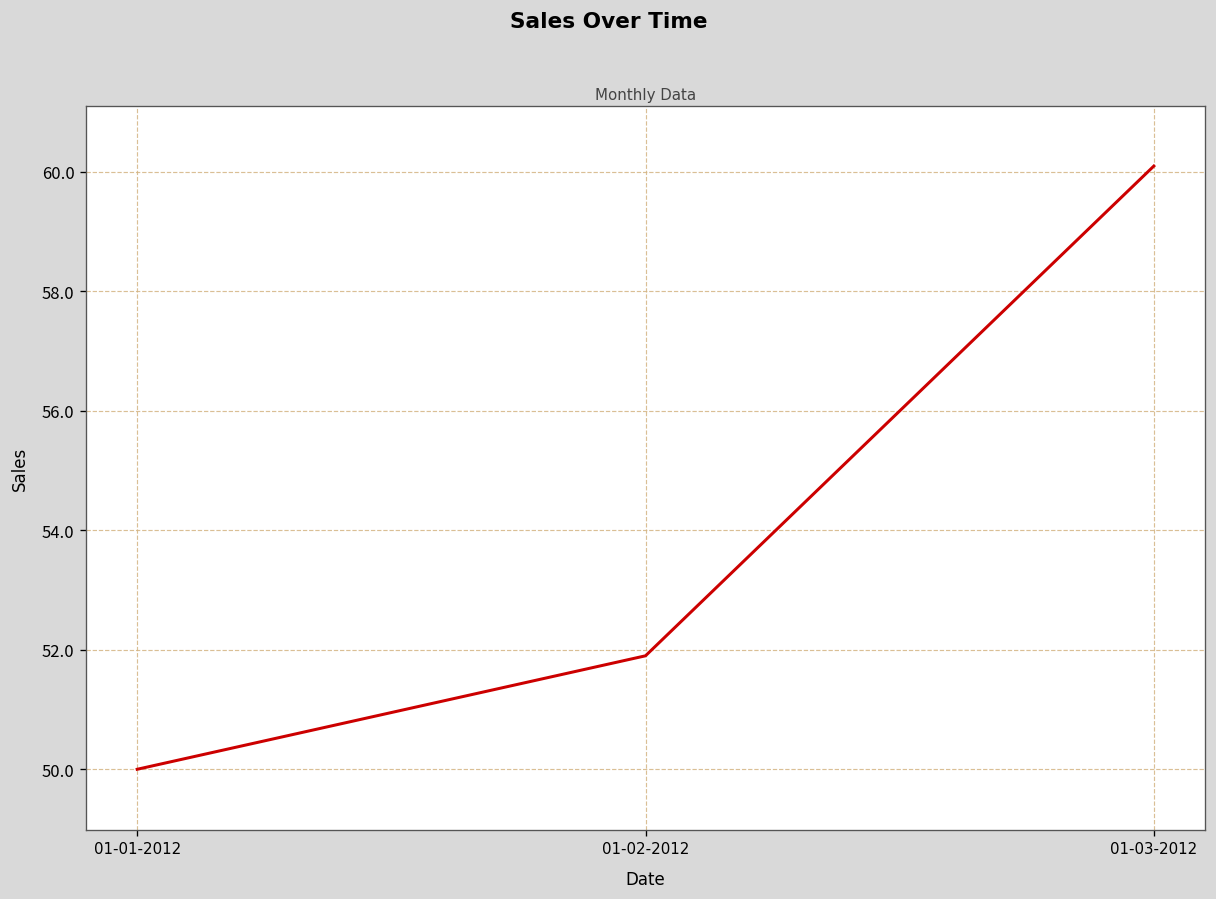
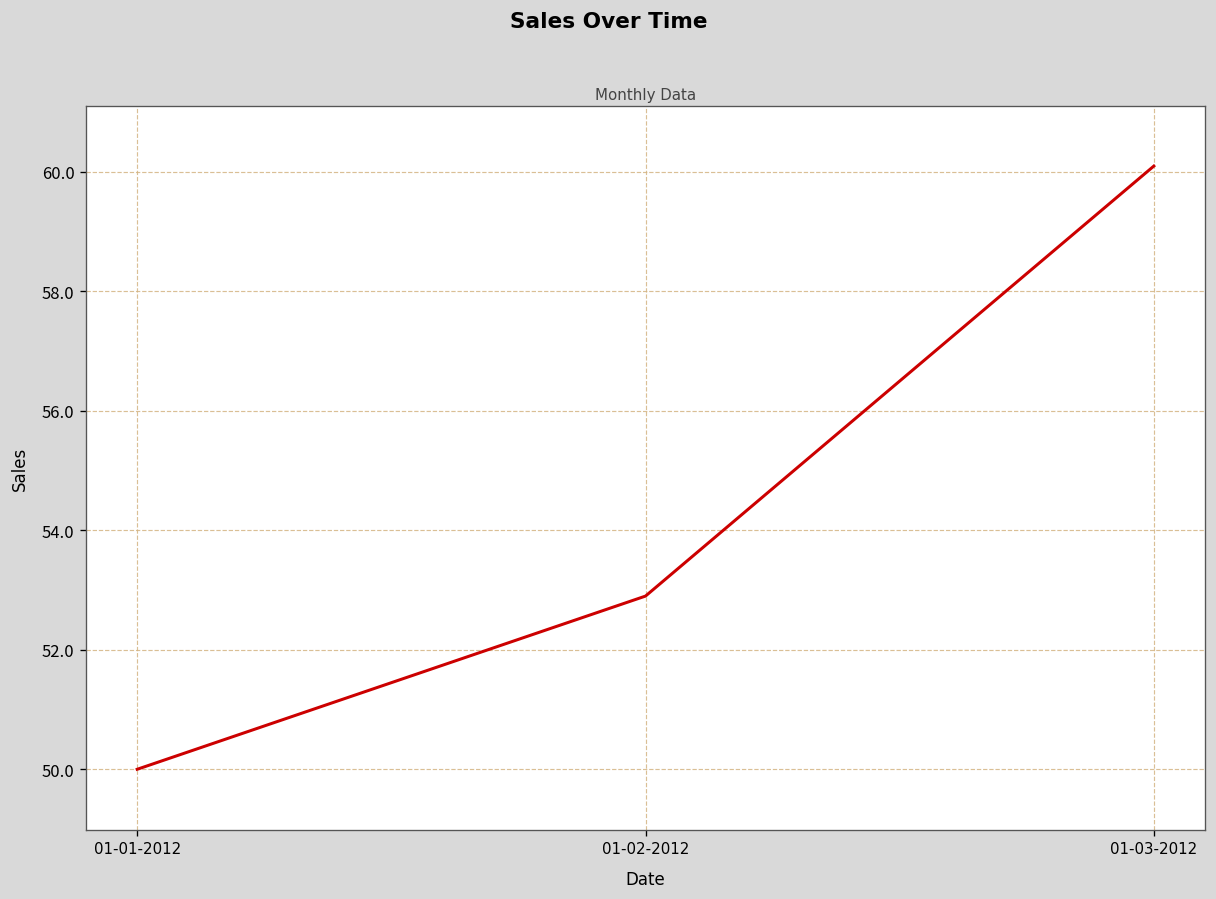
01-02-2012: 51.9 -> 52.9
